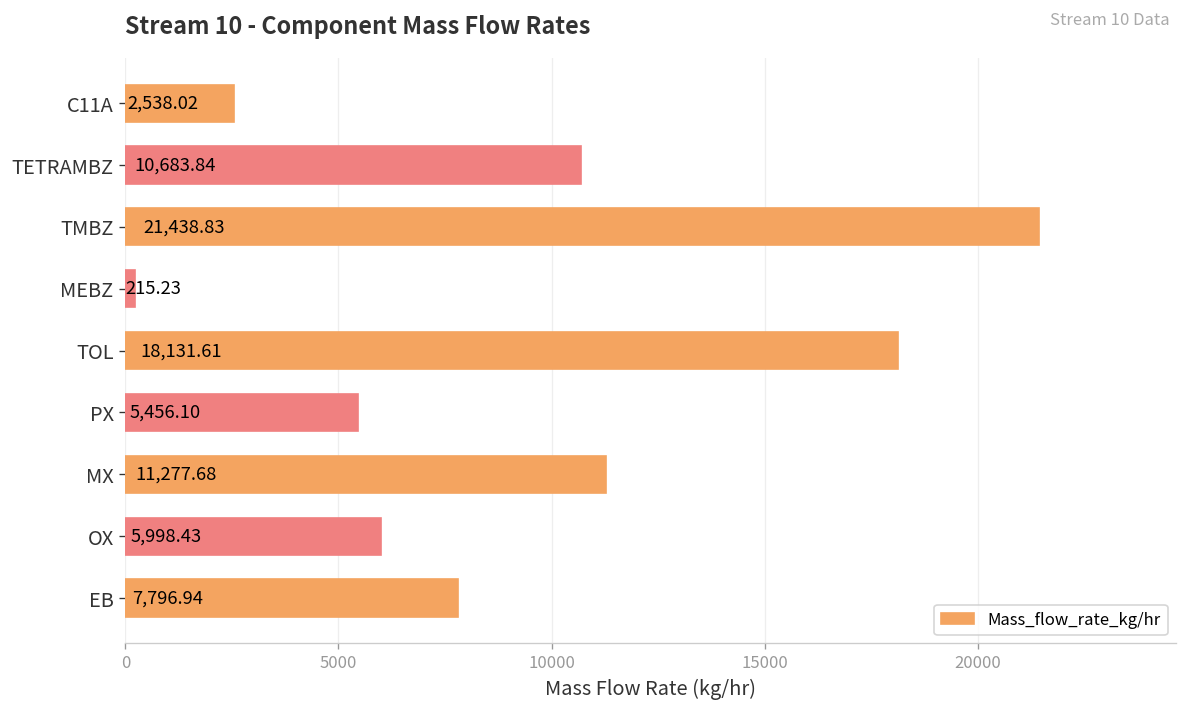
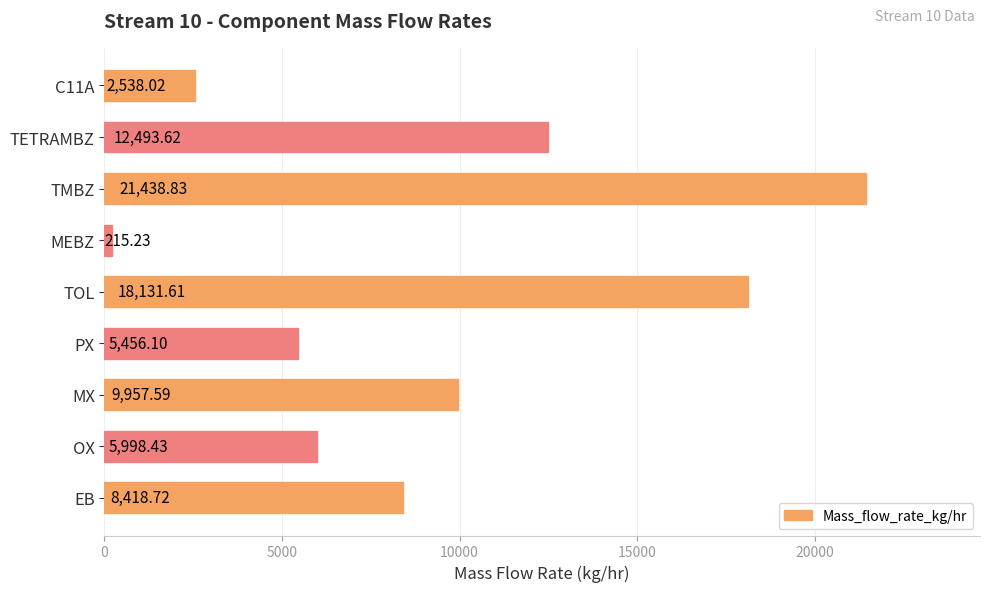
TETRAMBZ: 10,683.84 -> 12,493.62
MX: 11,277.68 -> 9,957.59
EB: 7,796.94 -> 8,418.72
